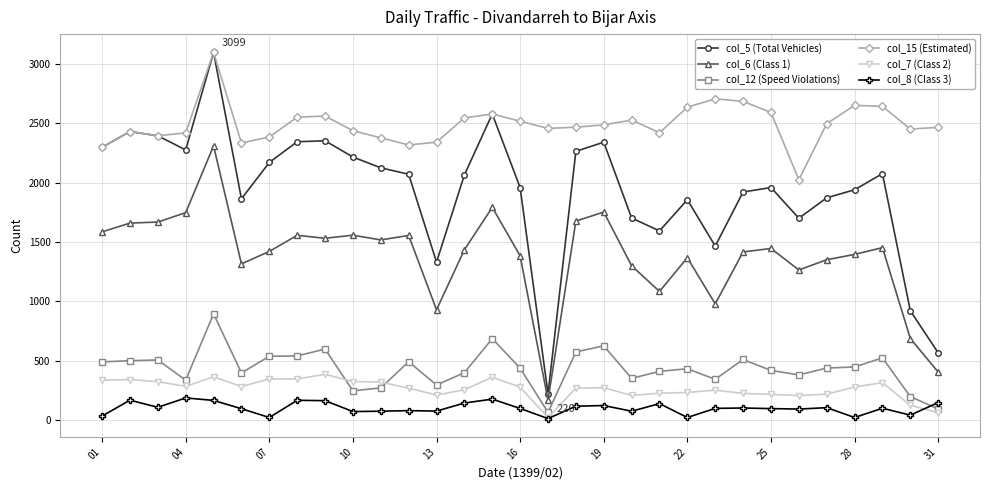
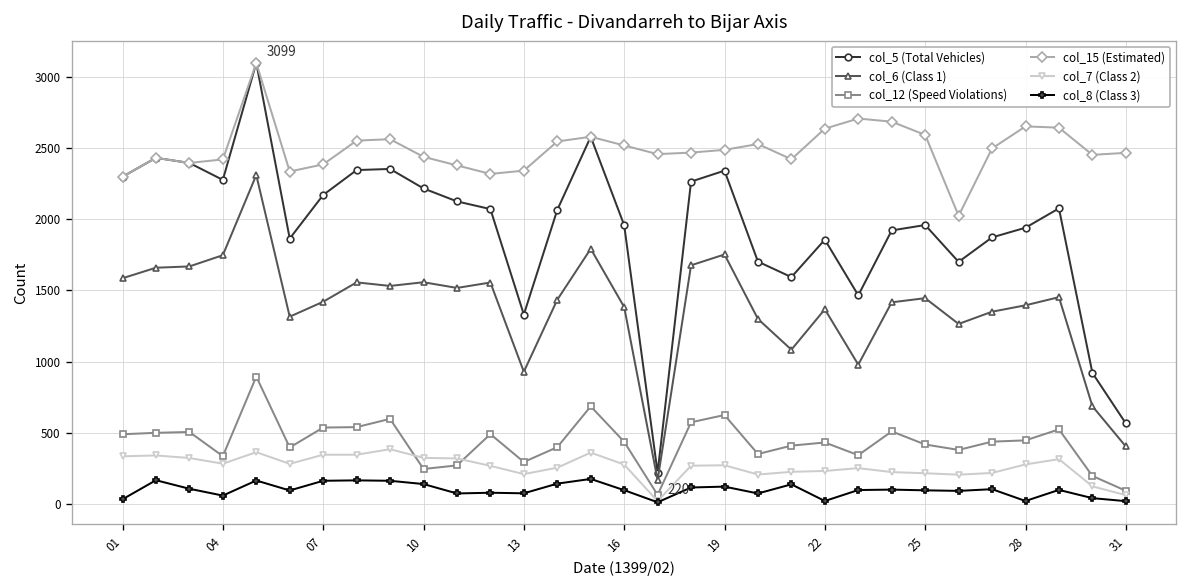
col_8 (Class 3), 04: 190 -> 60
col_8 (Class 3), 07: 20 -> 160
col_8 (Class 3), 10: 70 -> 140
col_8 (Class 3), 31: 150 -> 20
